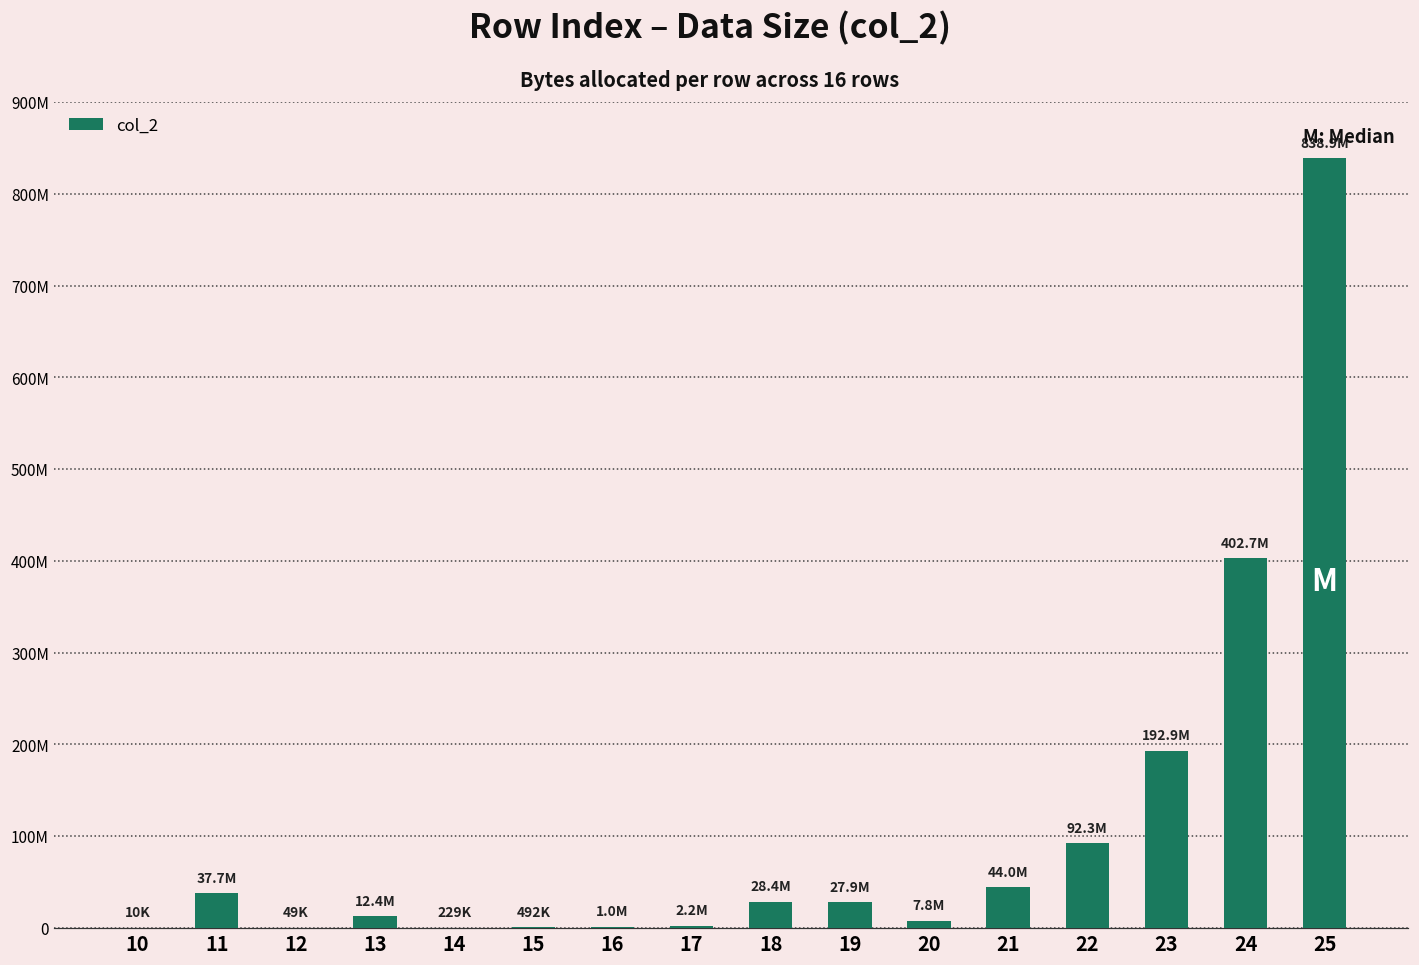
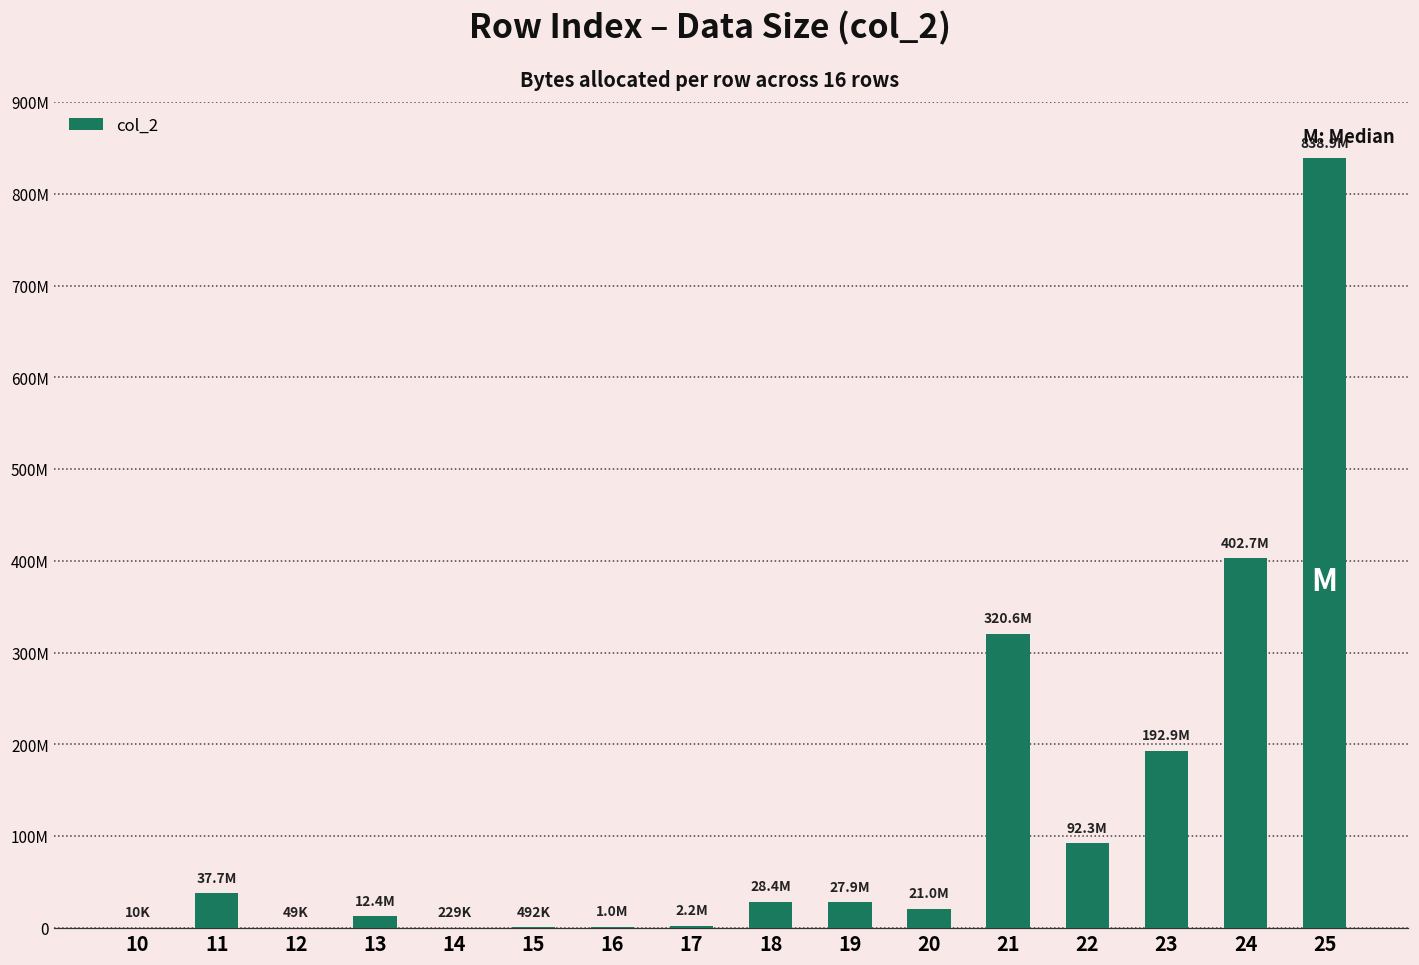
20: 7.8M -> 21.0M
21: 44.0M -> 320.6M
